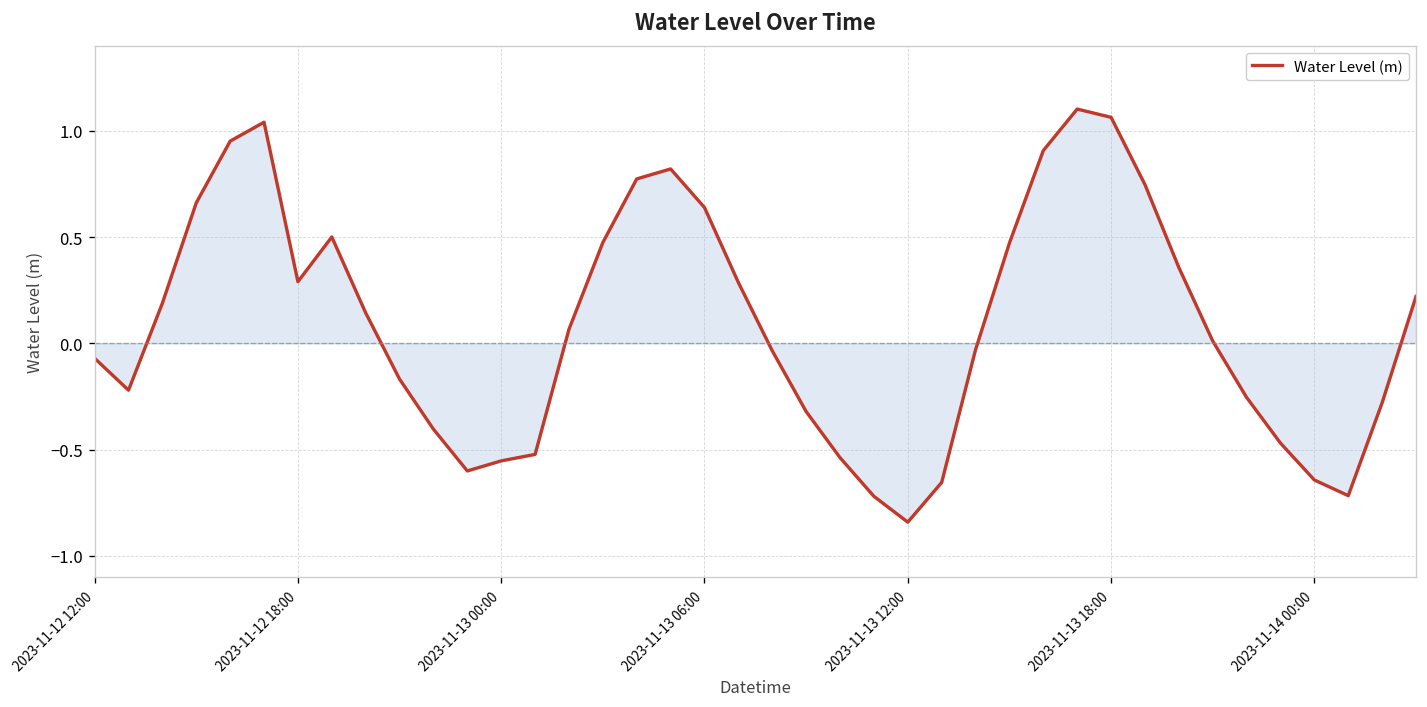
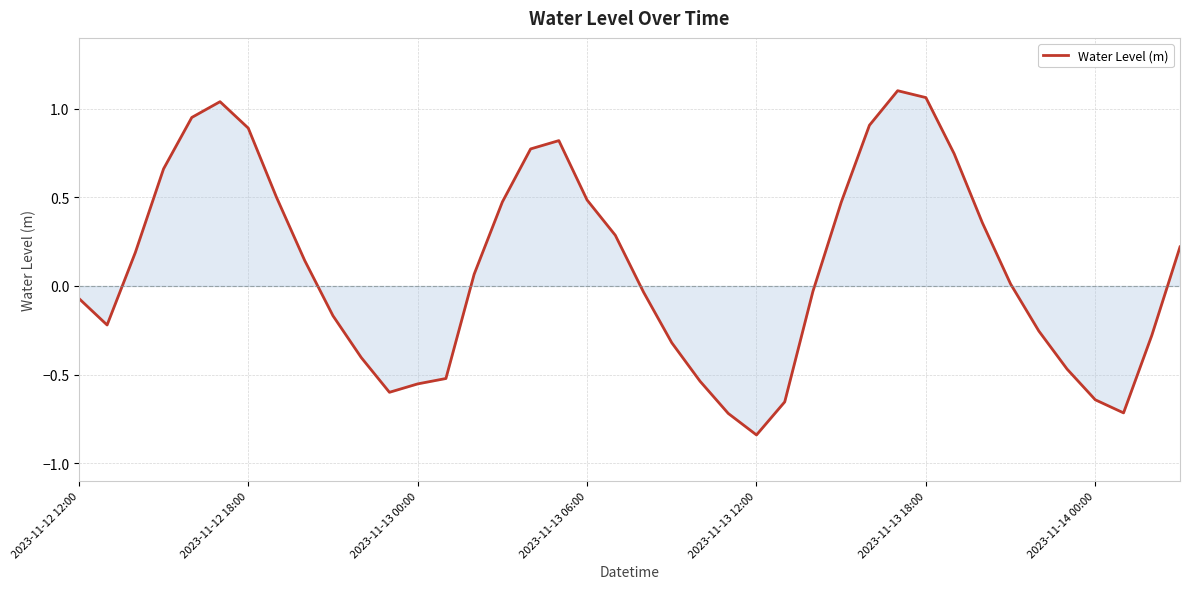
Water Level (m), 2023-11-12 18:00: 0.29 -> 0.89
Water Level (m), 2023-11-13 06:00: 0.64 -> 0.49
